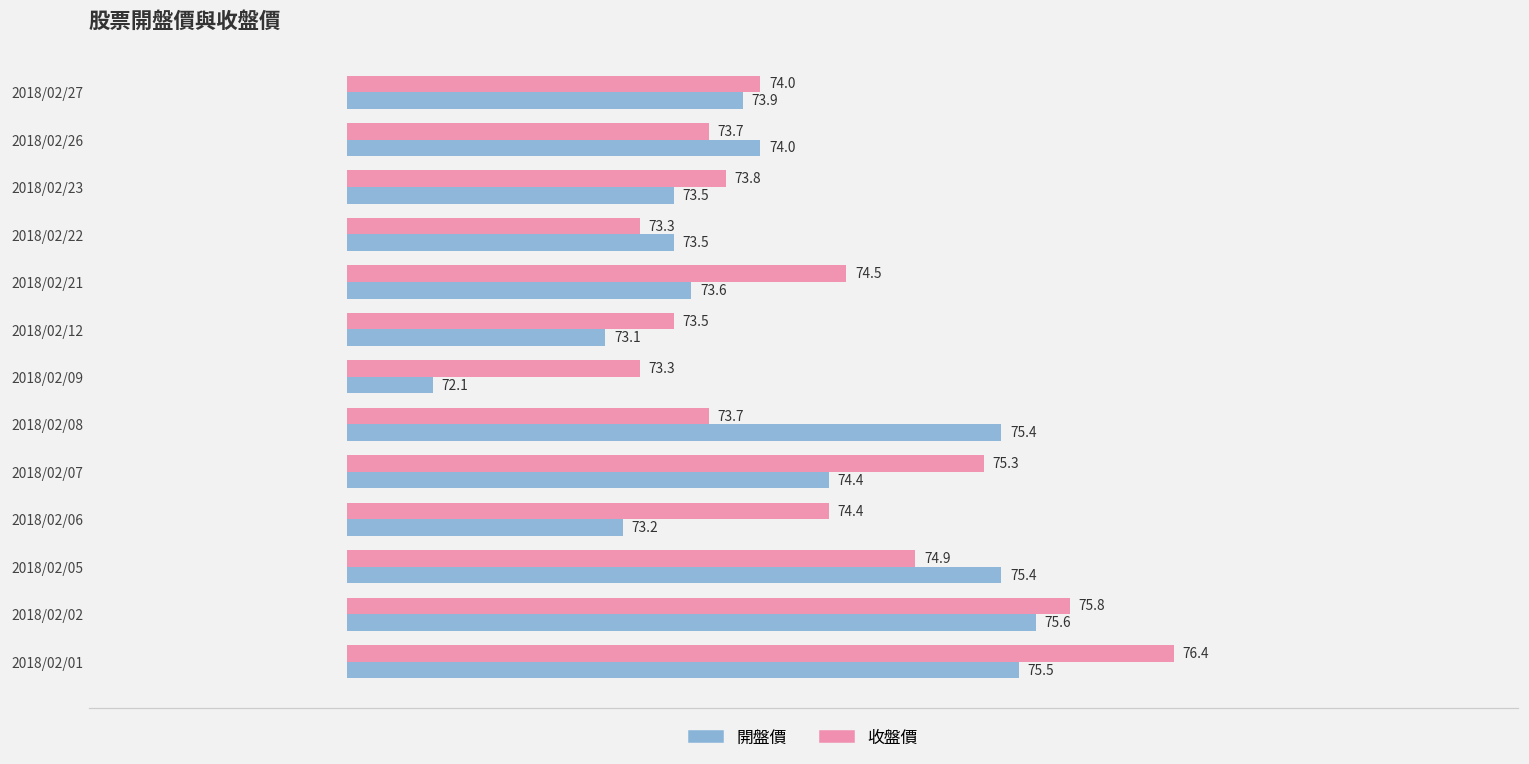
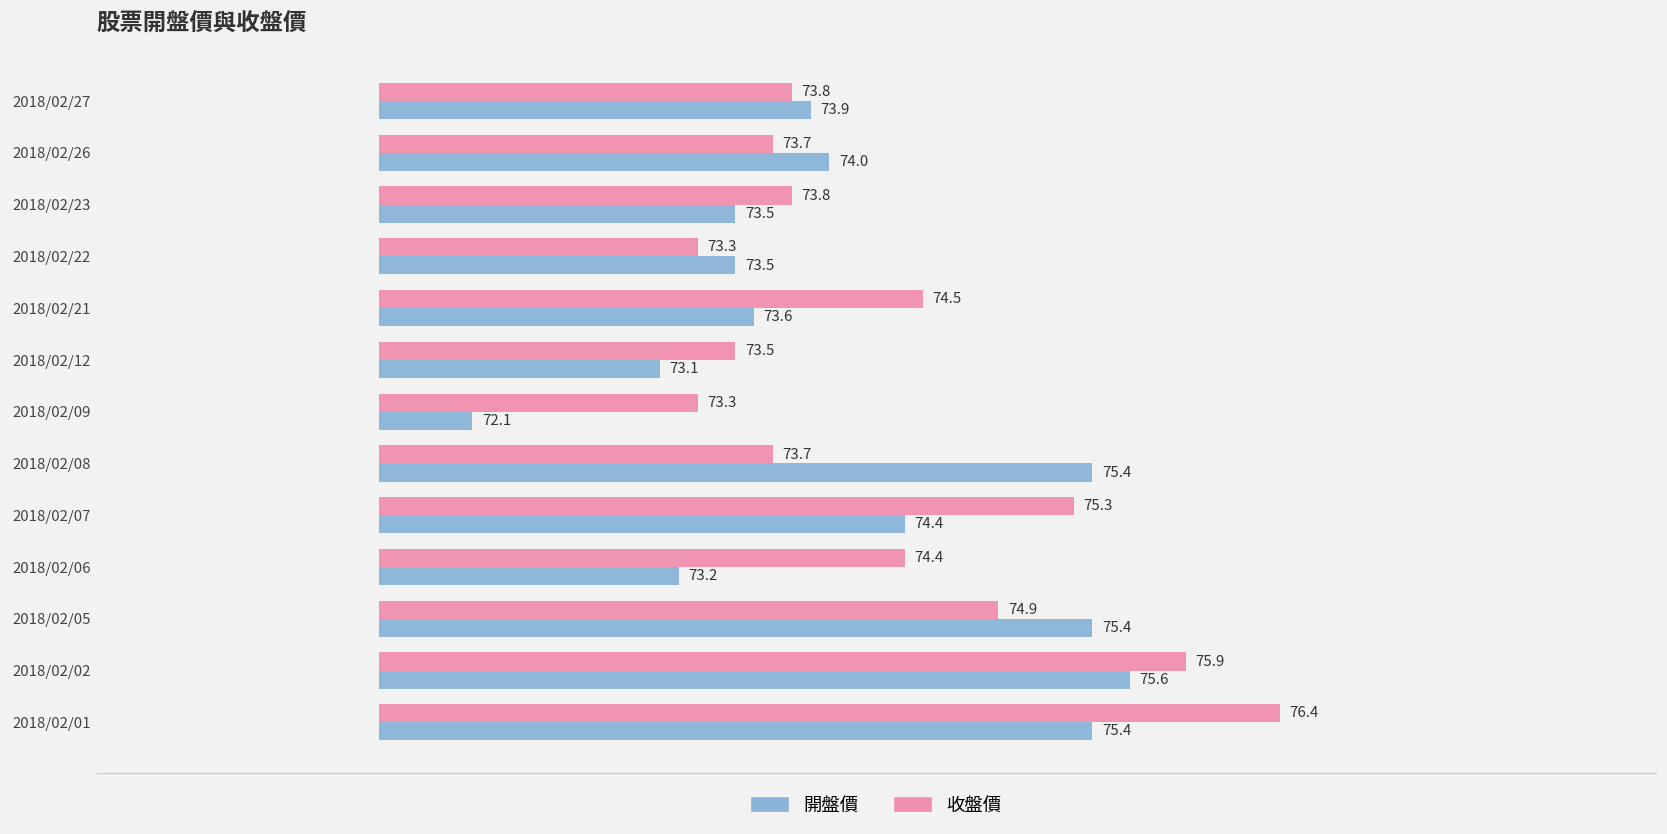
收盤價, 2018/02/27: 74.0 -> 73.8
收盤價, 2018/02/02: 75.8 -> 75.9
開盤價, 2018/02/01: 75.5 -> 75.4
